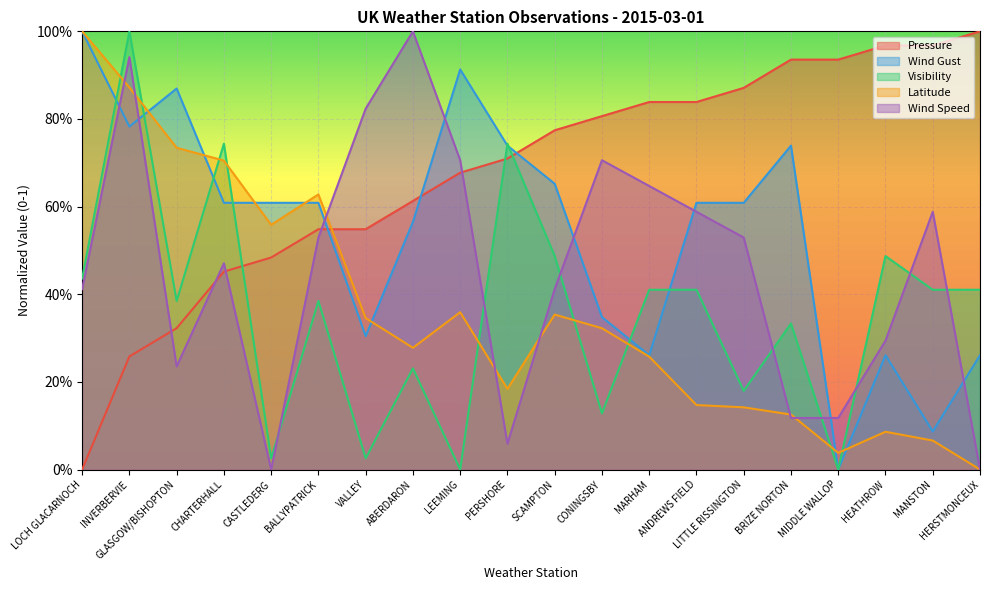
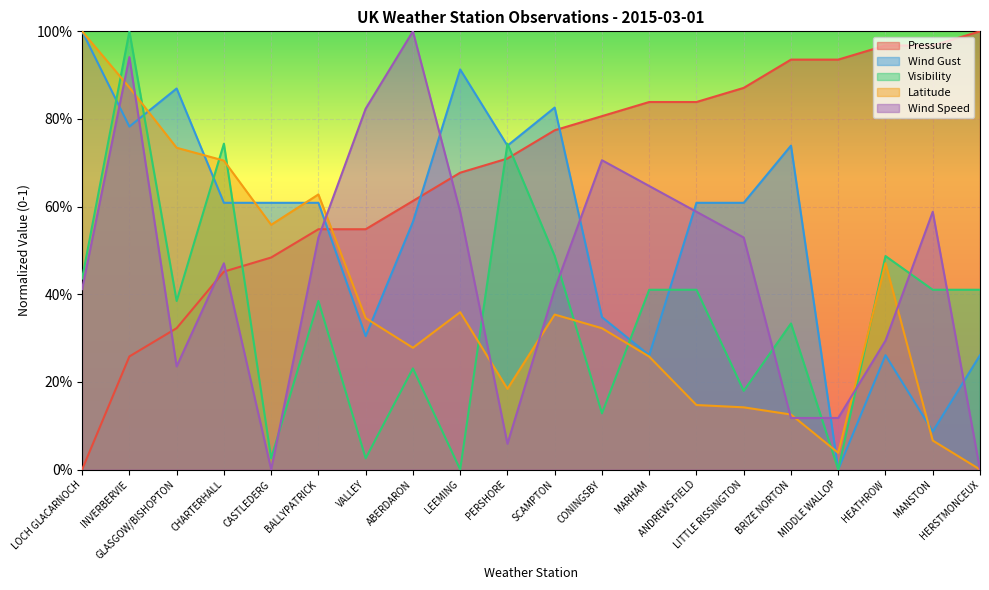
Wind Speed, LEEMING: 71% -> 59%
Wind Gust, SCAMPTON: 65% -> 83%
Latitude, HEATHROW: 9% -> 47%
